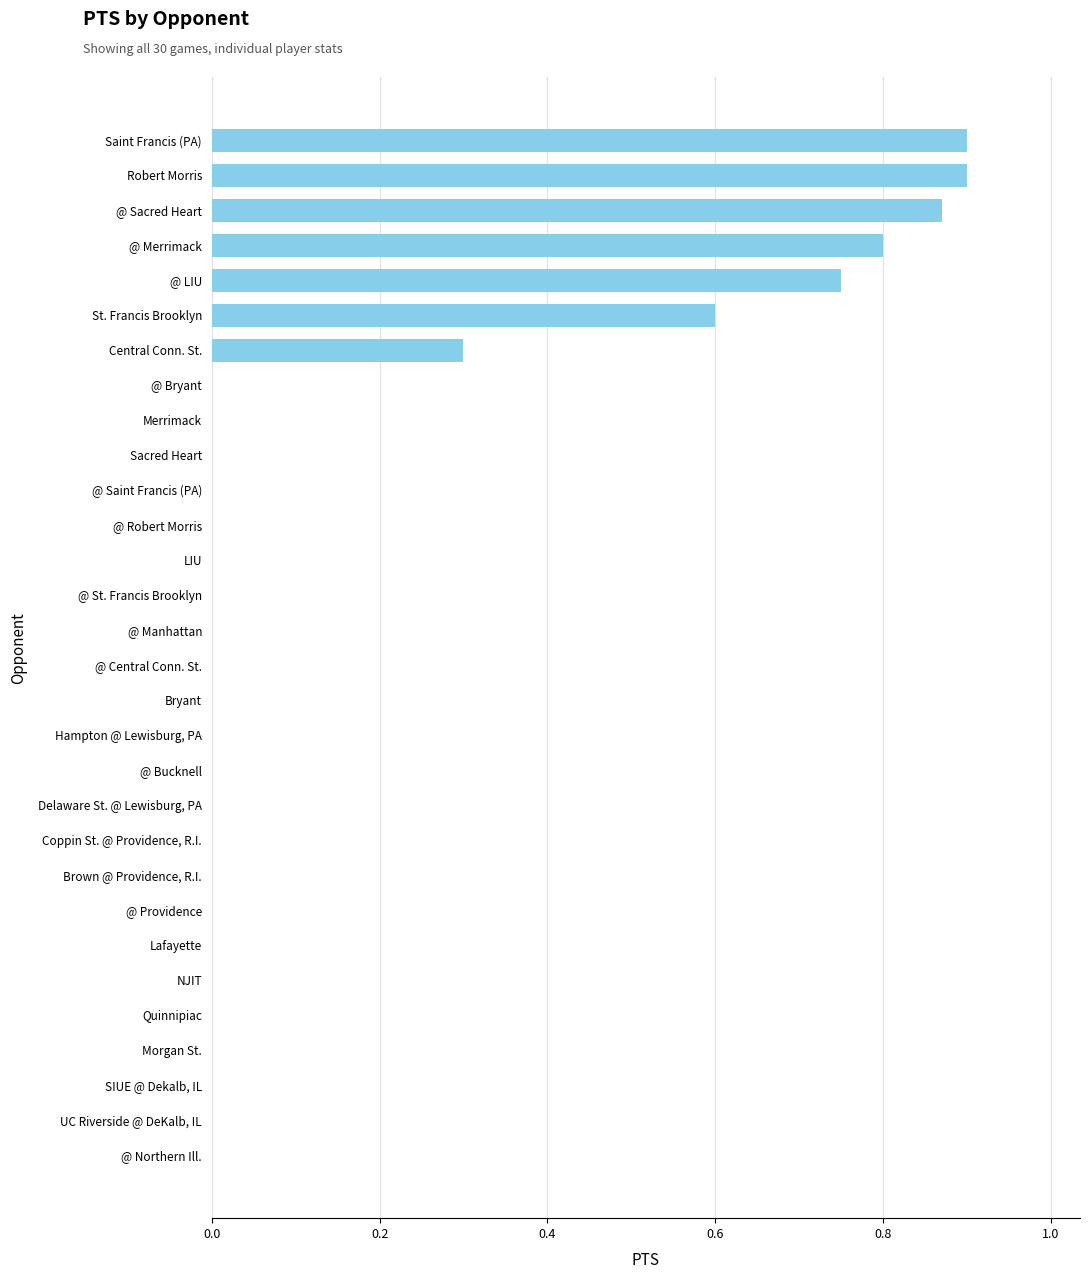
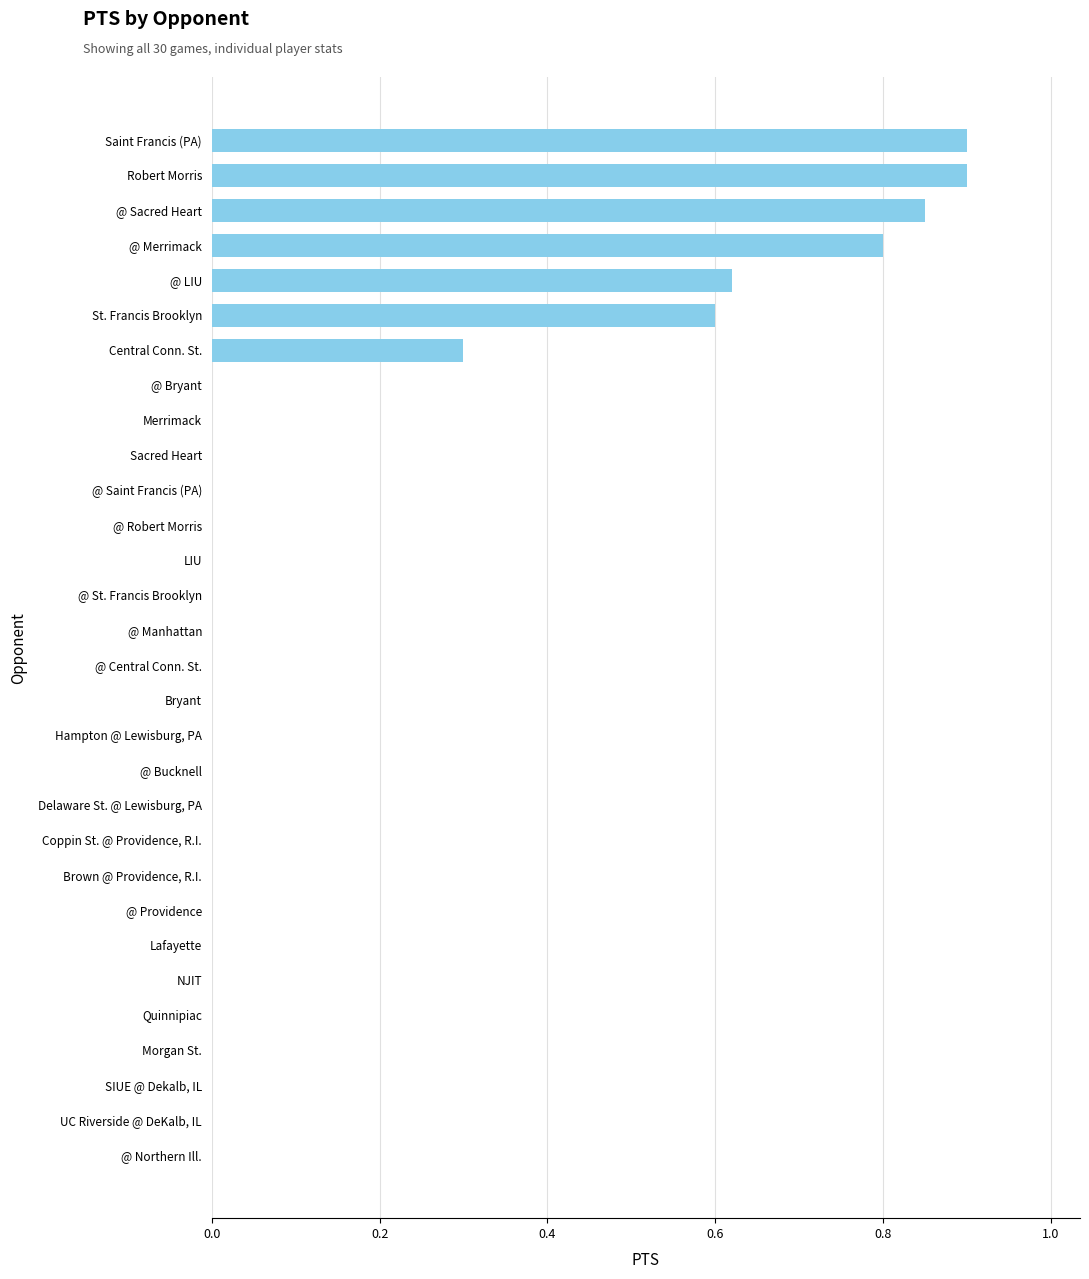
@ Sacred Heart: 0.87 -> 0.85
@ LIU: 0.75 -> 0.62
